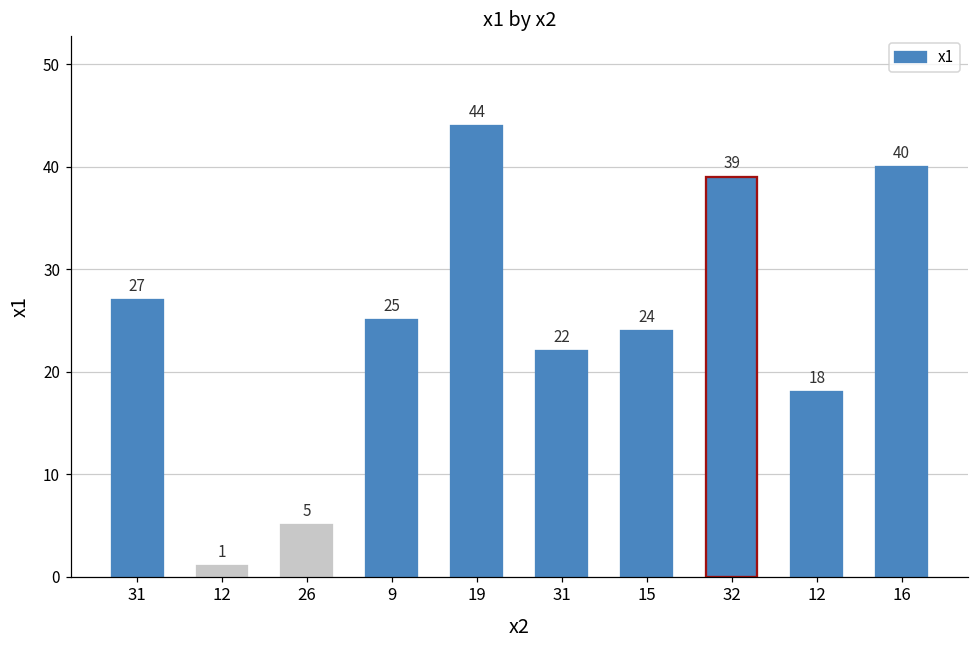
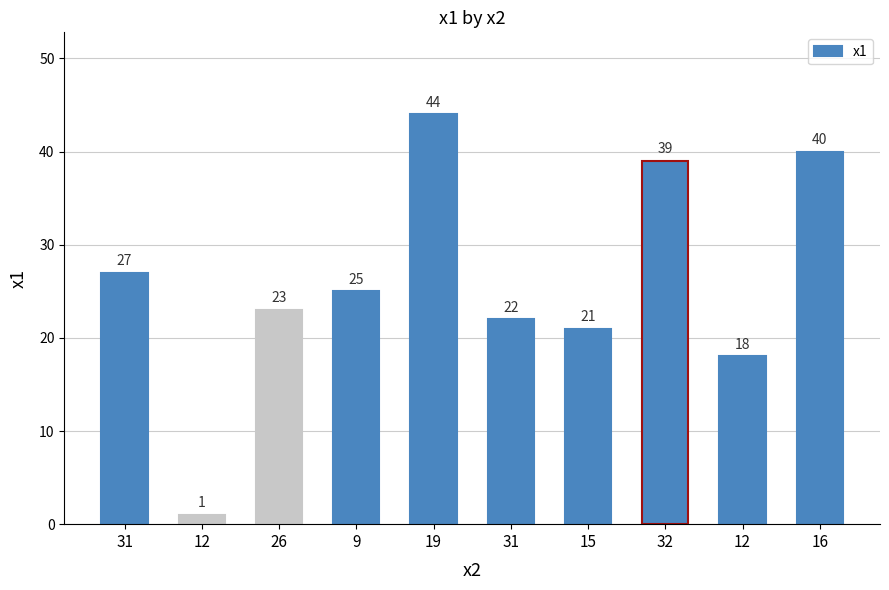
26: 5 -> 23
15: 24 -> 21
